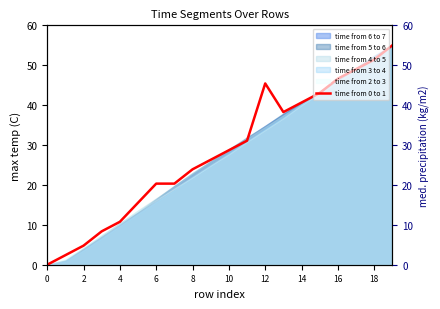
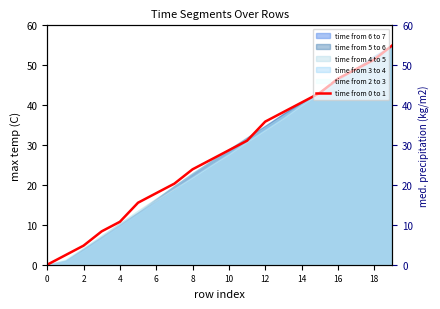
time from 0 to 1, 6: 20 -> 18
time from 0 to 1, 12: 45 -> 36
